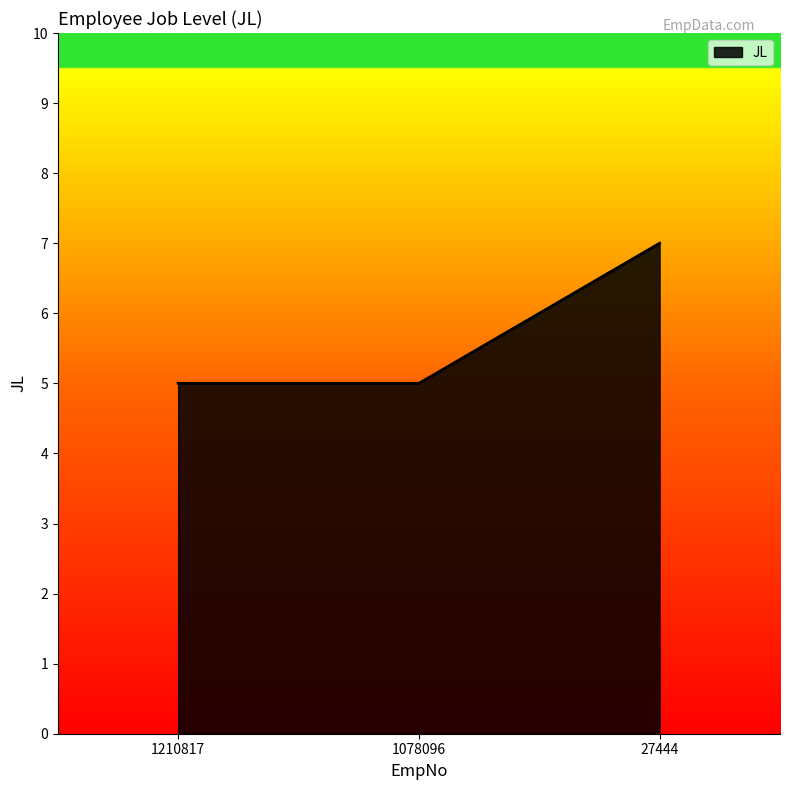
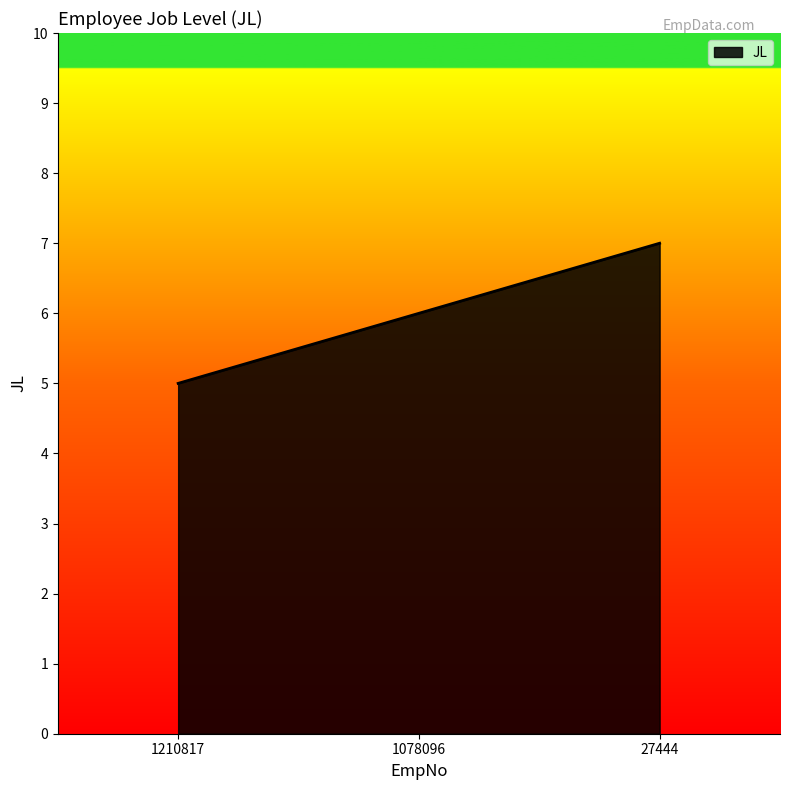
1078096: 5 -> 6
